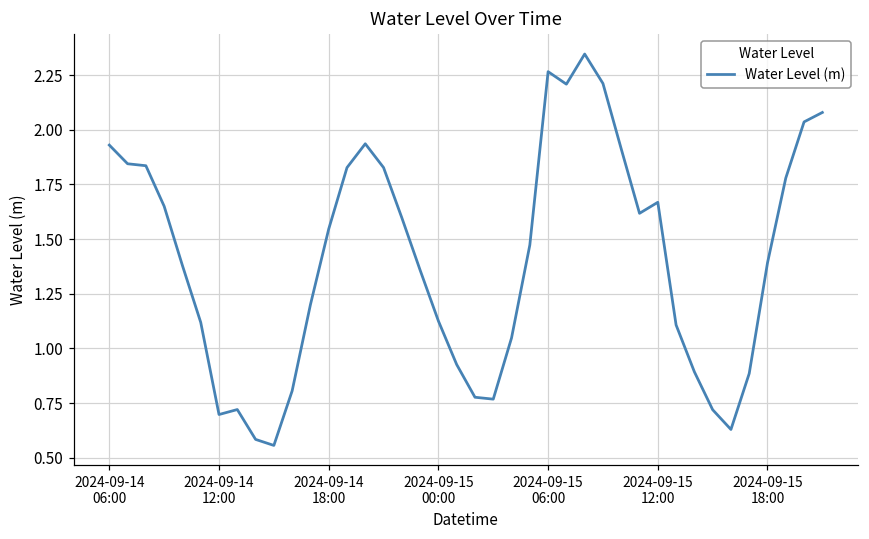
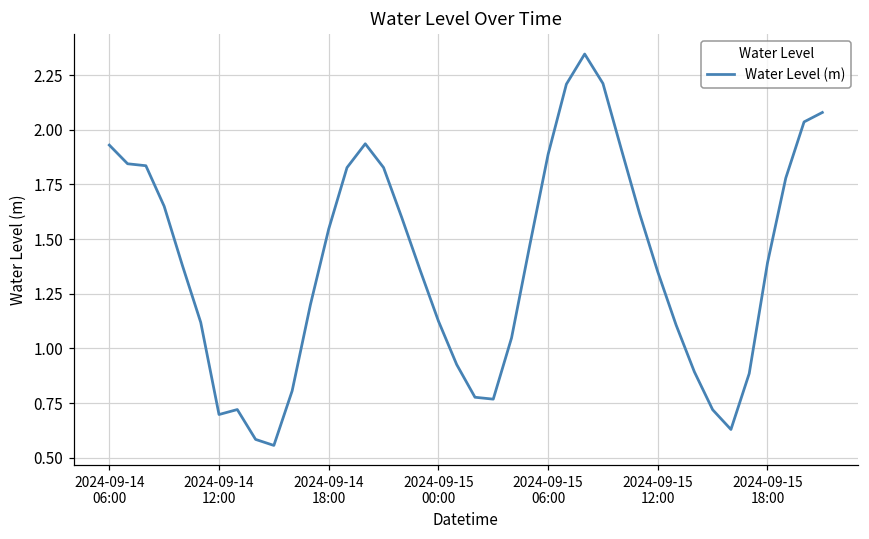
2024-09-15 06:00: 2.27 -> 1.89
2024-09-15 12:00: 1.67 -> 1.35
